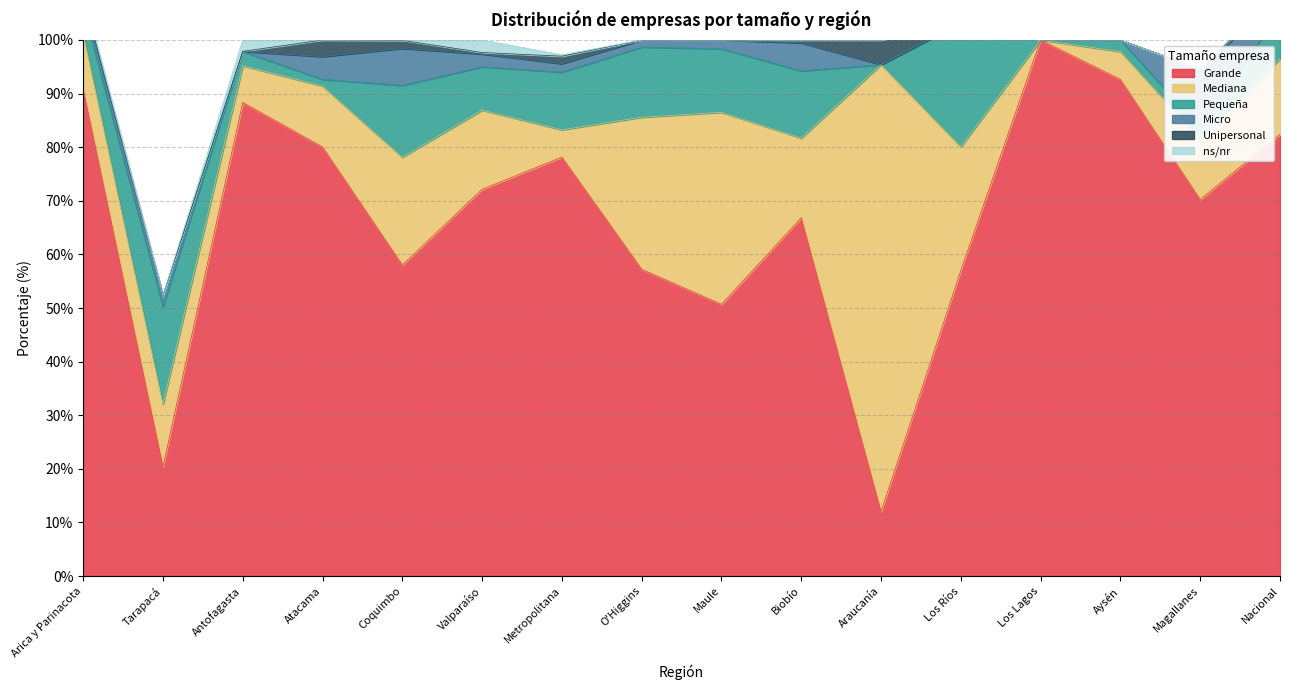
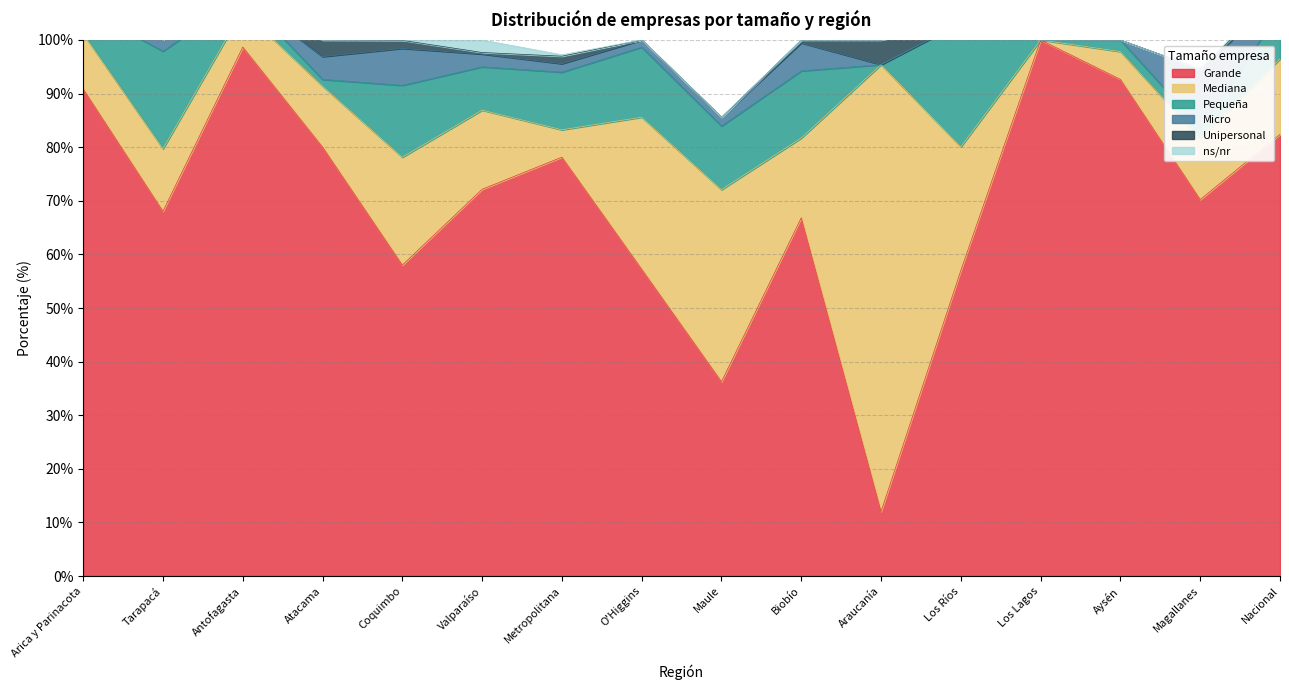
Grande, Tarapacá: 20% -> 68%
Grande, Antofagasta: 88% -> 99%
Grande, Maule: 51% -> 36%
